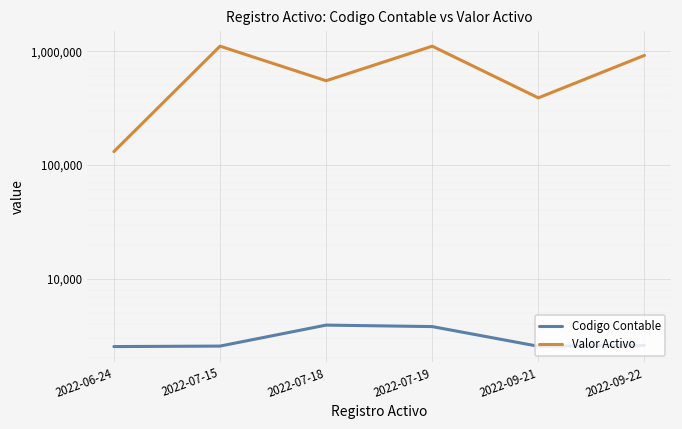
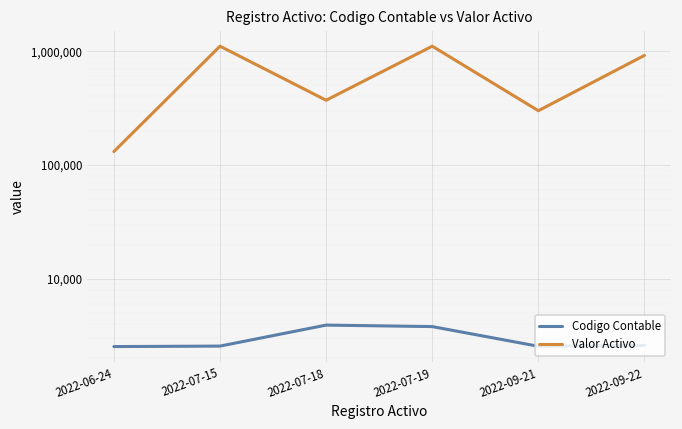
Valor Activo, 2022-07-18: 600,000 -> 370,000
Valor Activo, 2022-09-21: 390,000 -> 300,000
